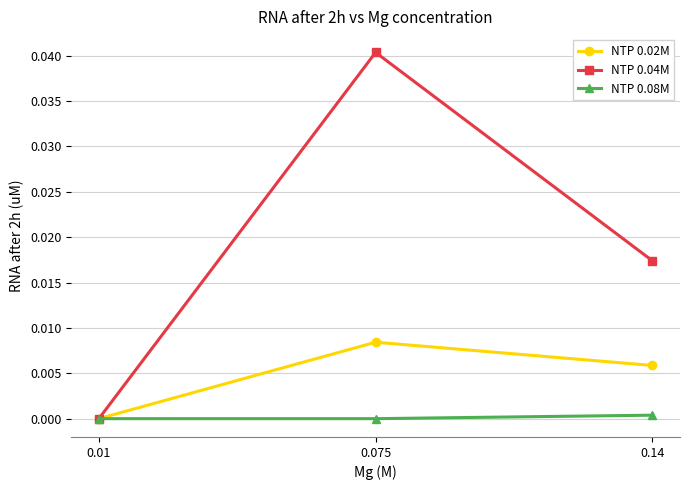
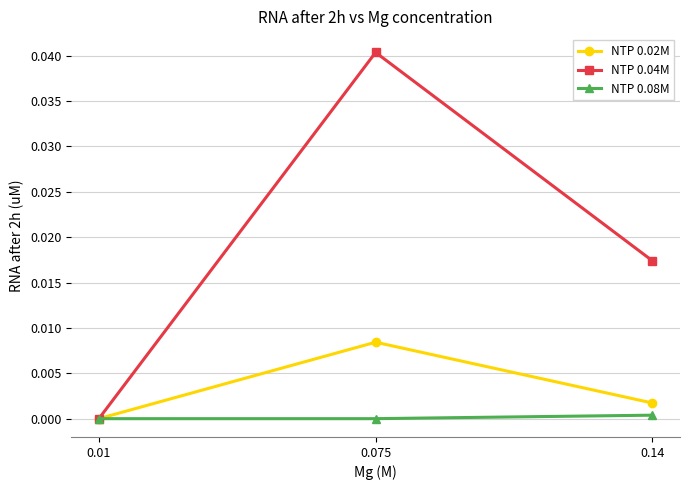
NTP 0.02M, 0.14: 0.006 -> 0.002
